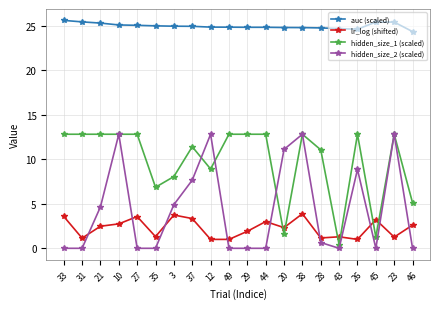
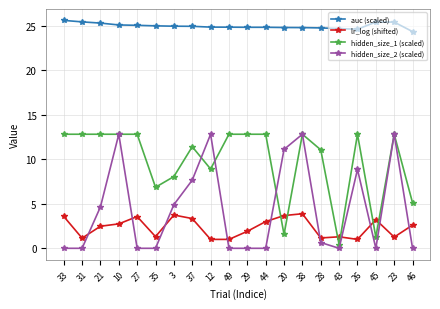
lr_log (shifted), 20: 2 -> 4
